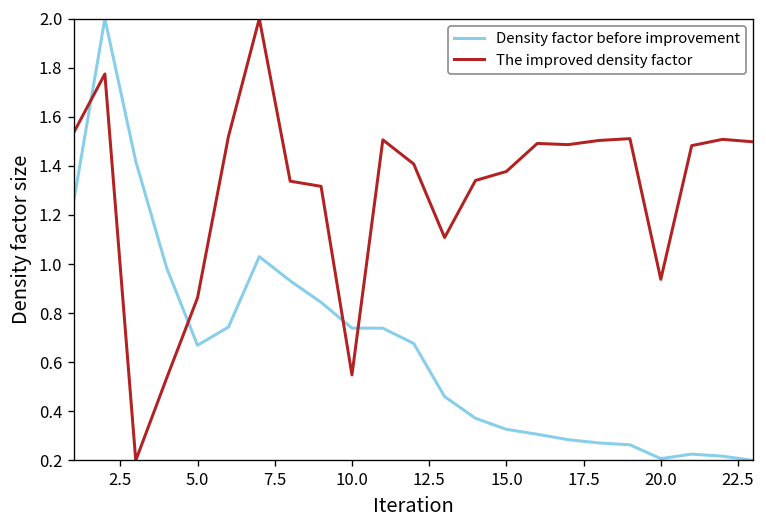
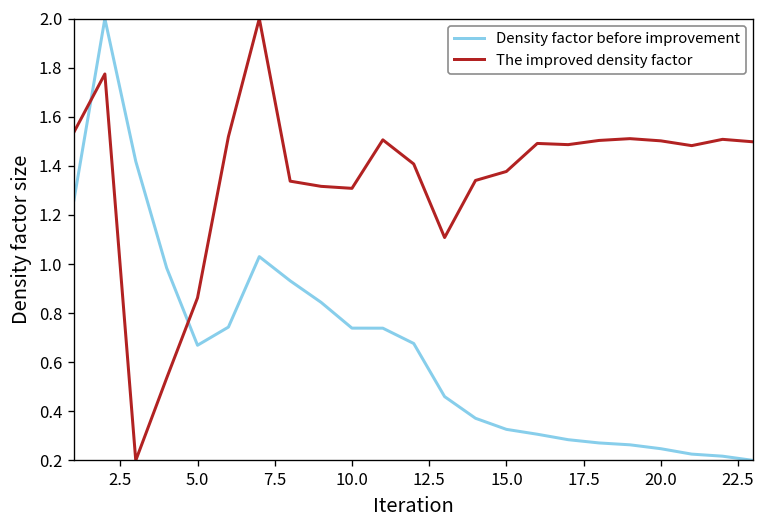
The improved density factor, 10.0: 0.55 -> 1.31
Density factor before improvement, 20.0: 0.21 -> 0.25
The improved density factor, 20.0: 0.94 -> 1.50
